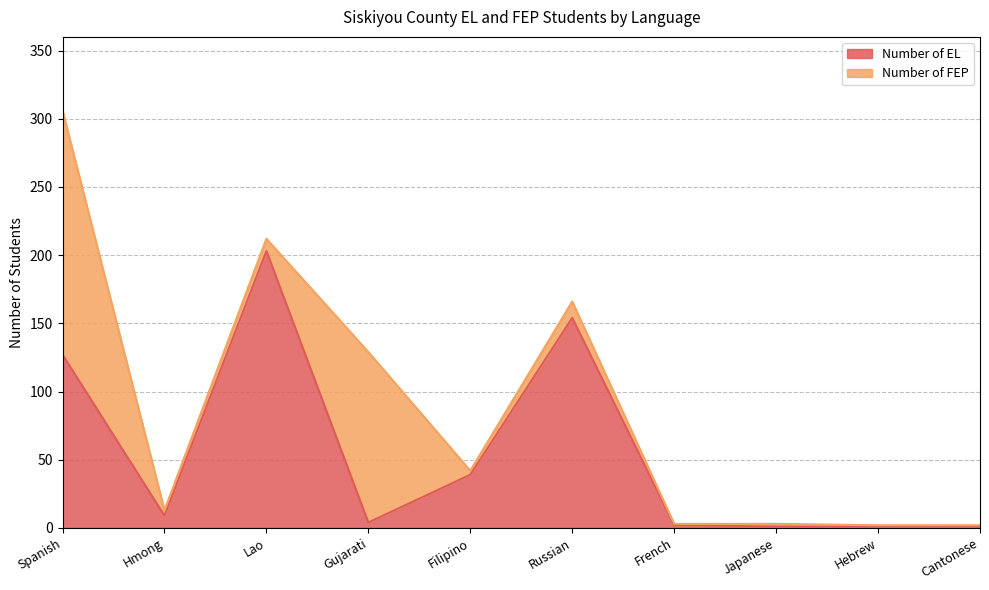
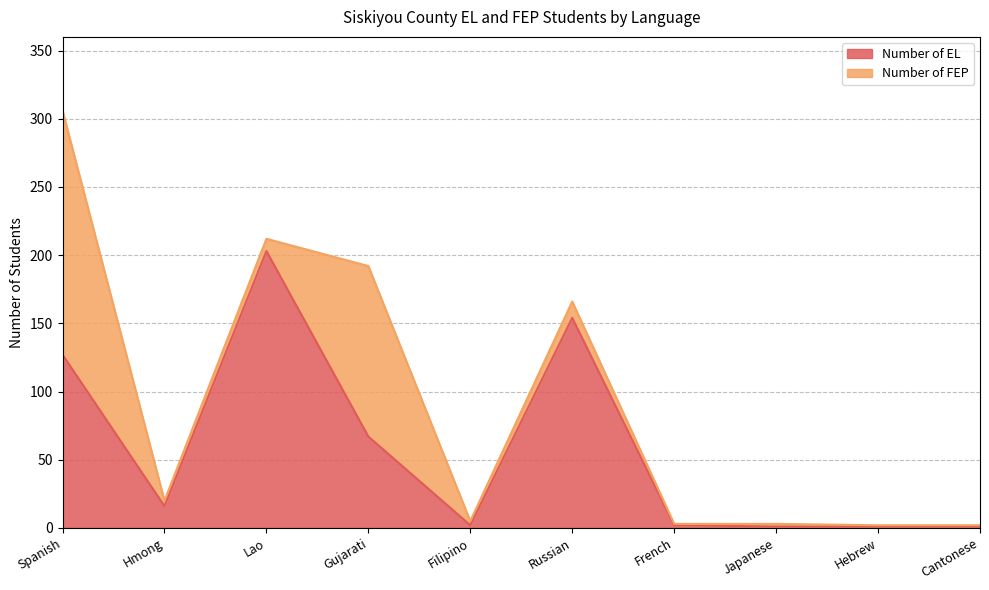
Number of EL, Hmong: 9 -> 16
Number of EL, Gujarati: 4 -> 67
Number of EL, Filipino: 39 -> 2
